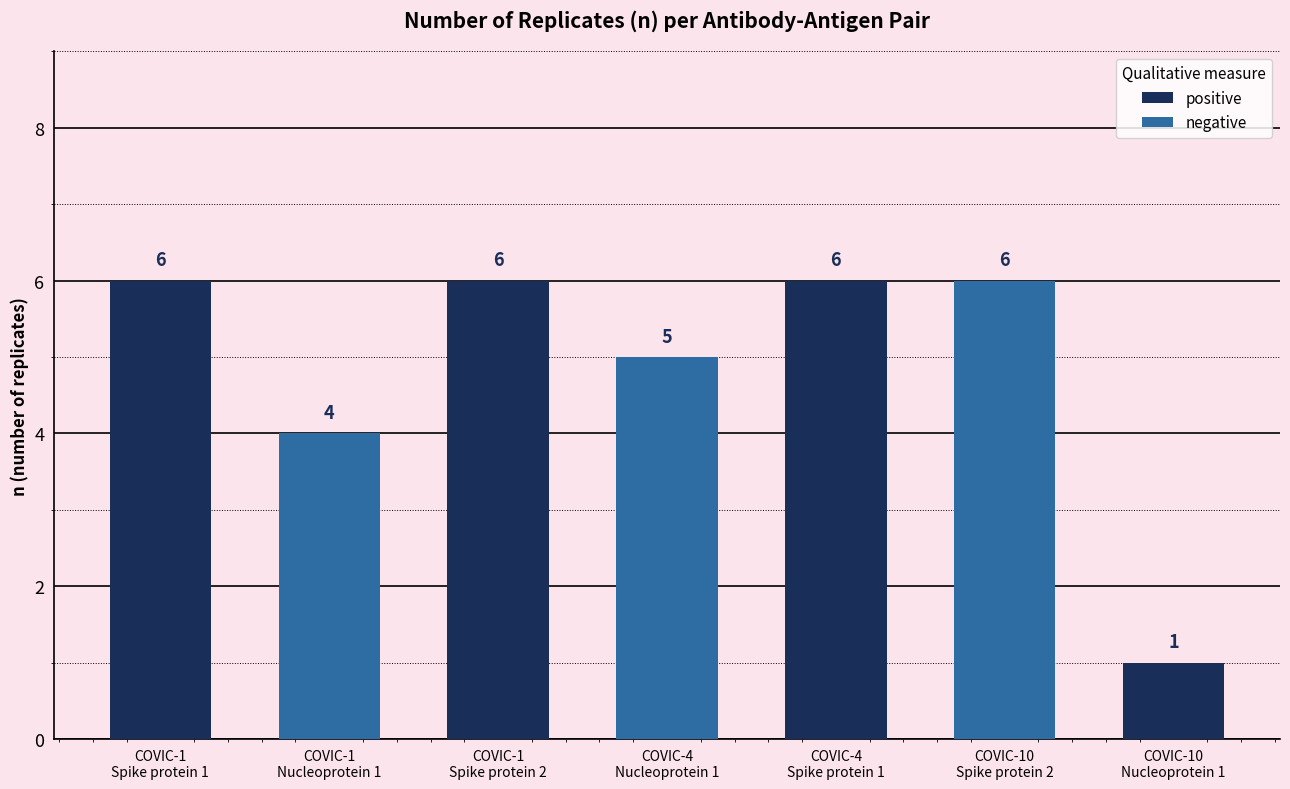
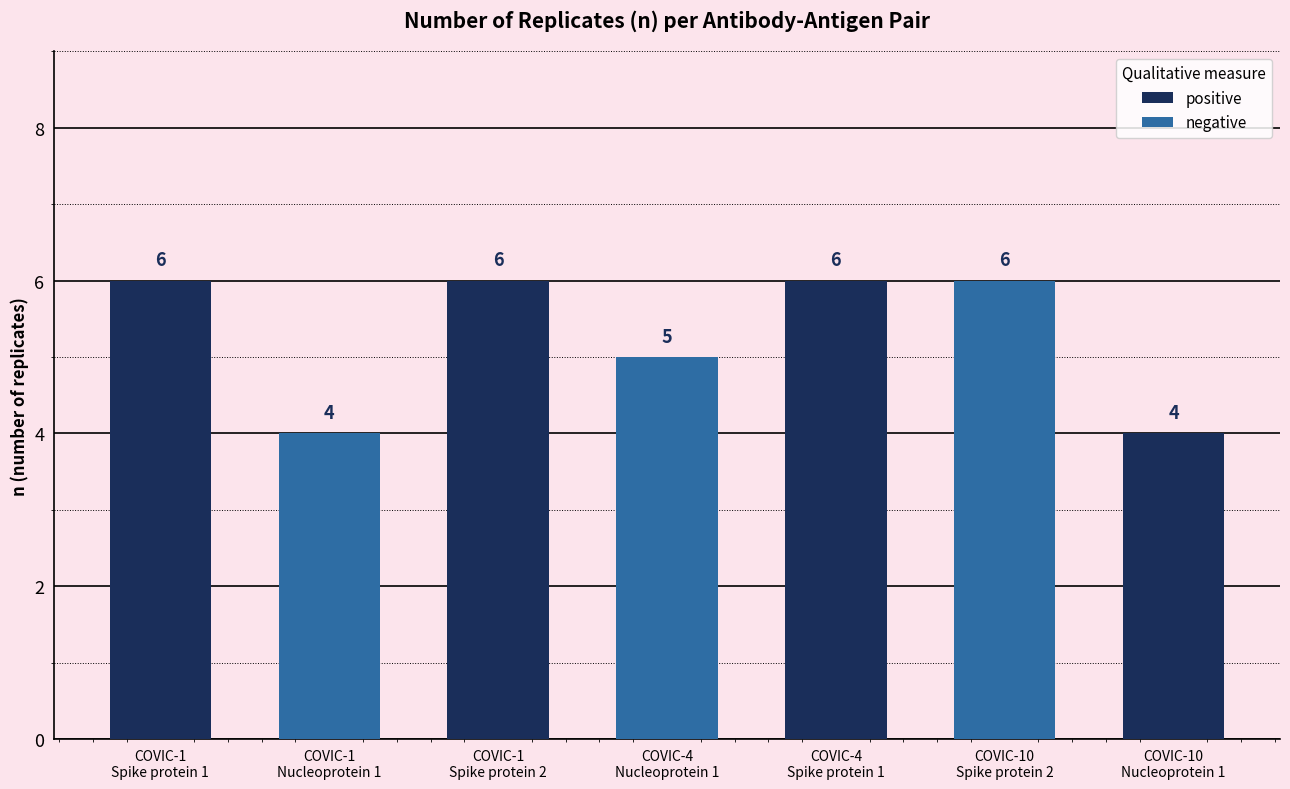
COVIC-10 Nucleoprotein 1: 1 -> 4
